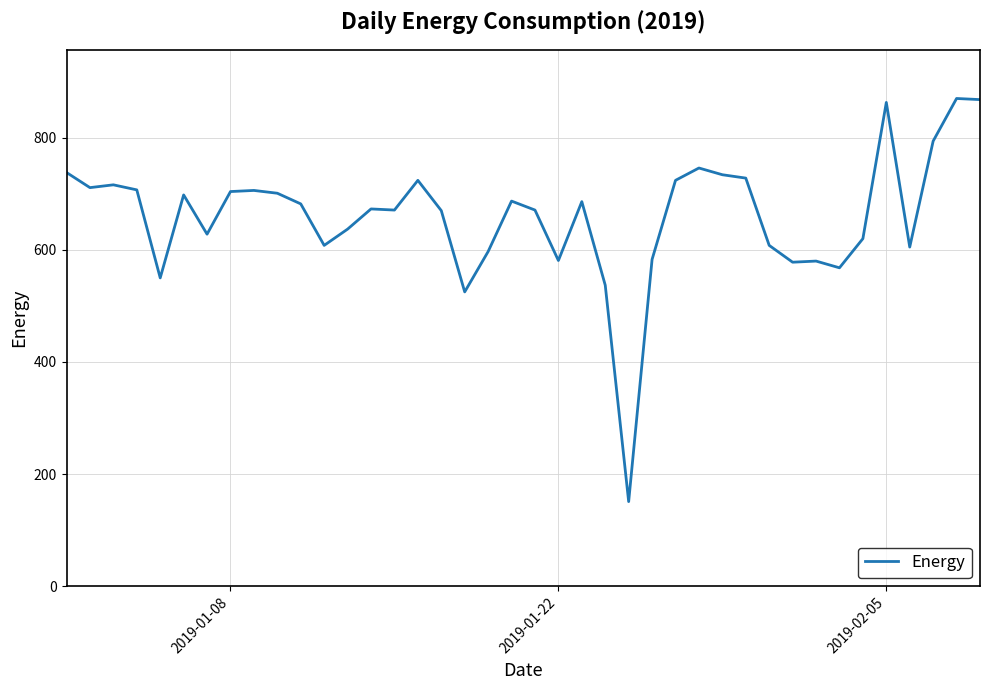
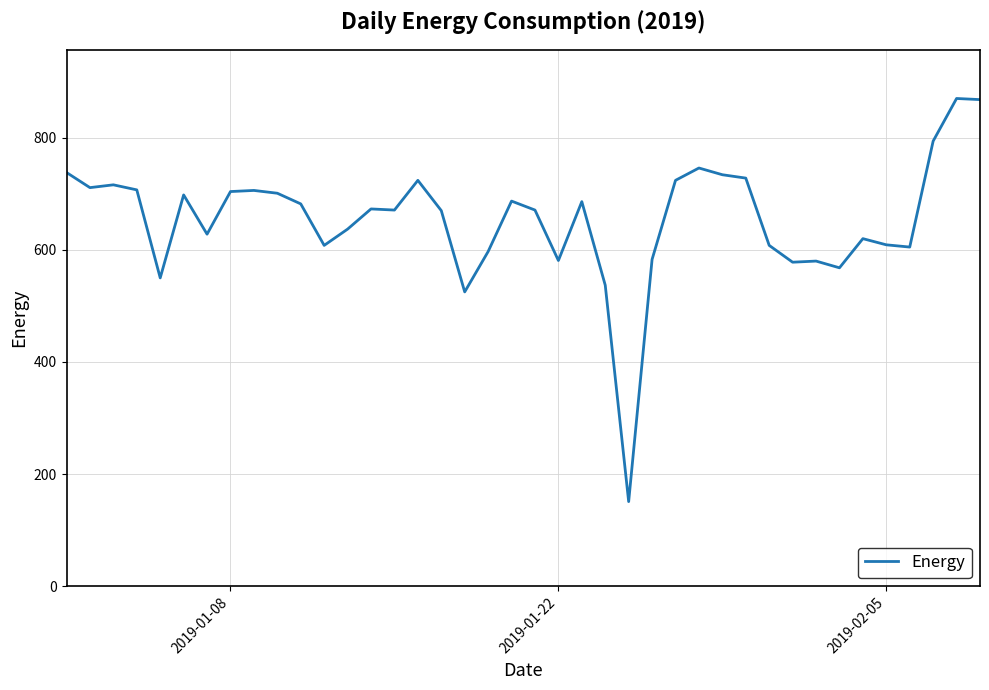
2019-02-05: 860 -> 610
